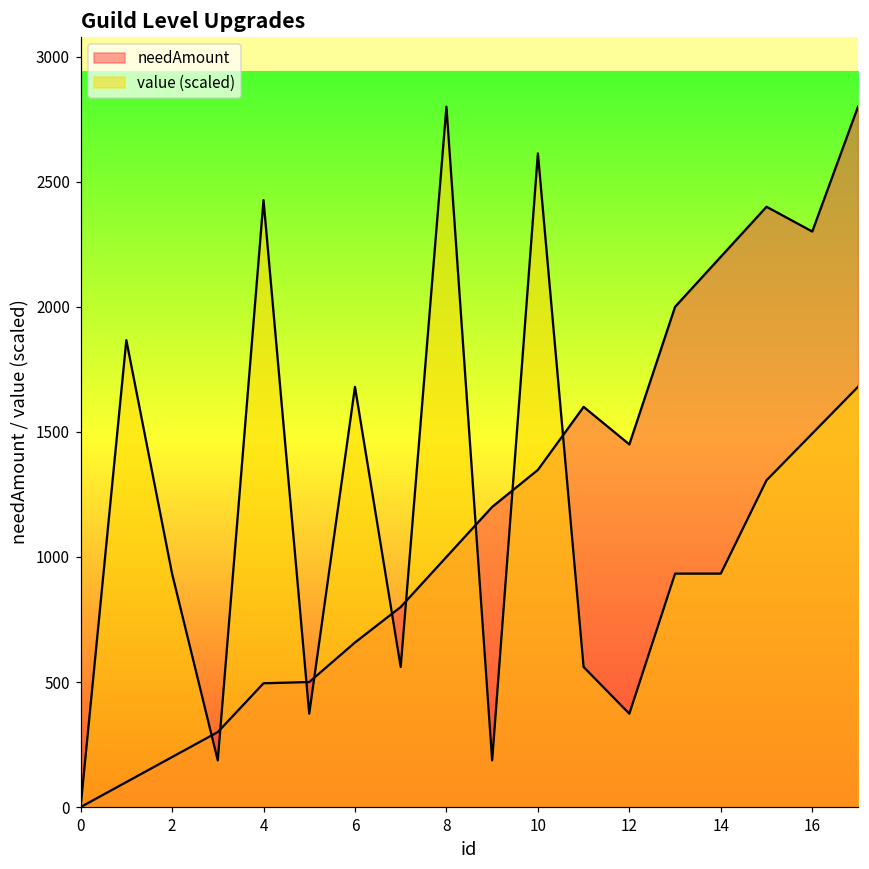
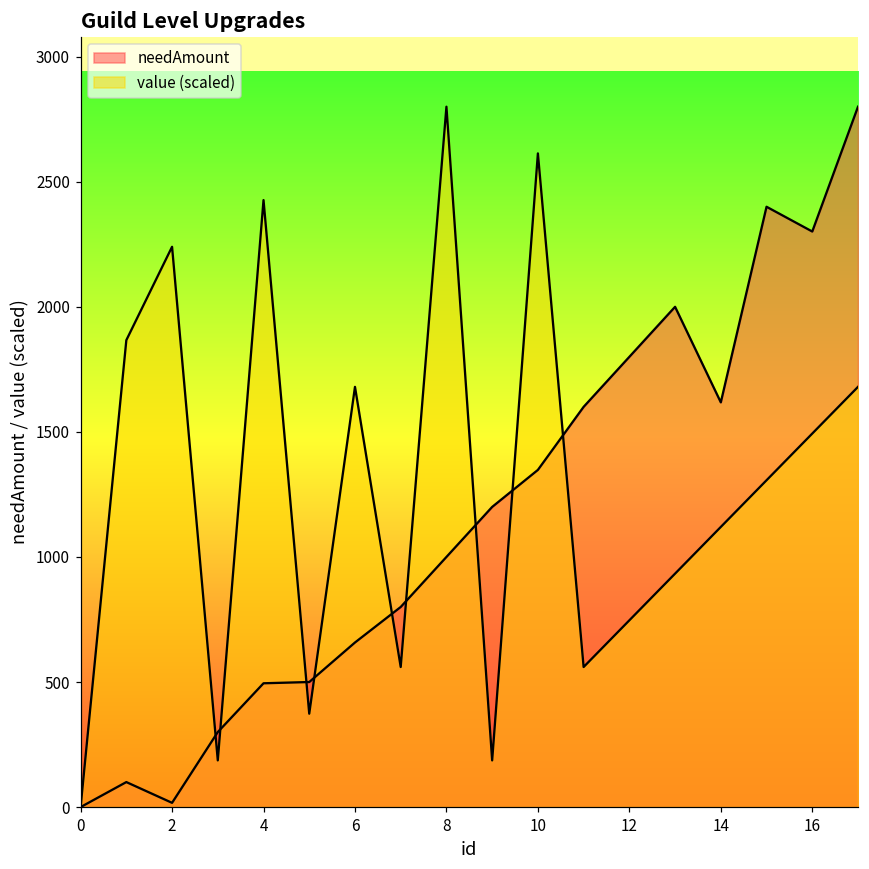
needAmount, 2: 200 -> 20
value (scaled), 2: 930 -> 2240
needAmount, 12: 1450 -> 1800
value (scaled), 12: 370 -> 750
needAmount, 14: 2200 -> 1620
value (scaled), 14: 930 -> 1120
